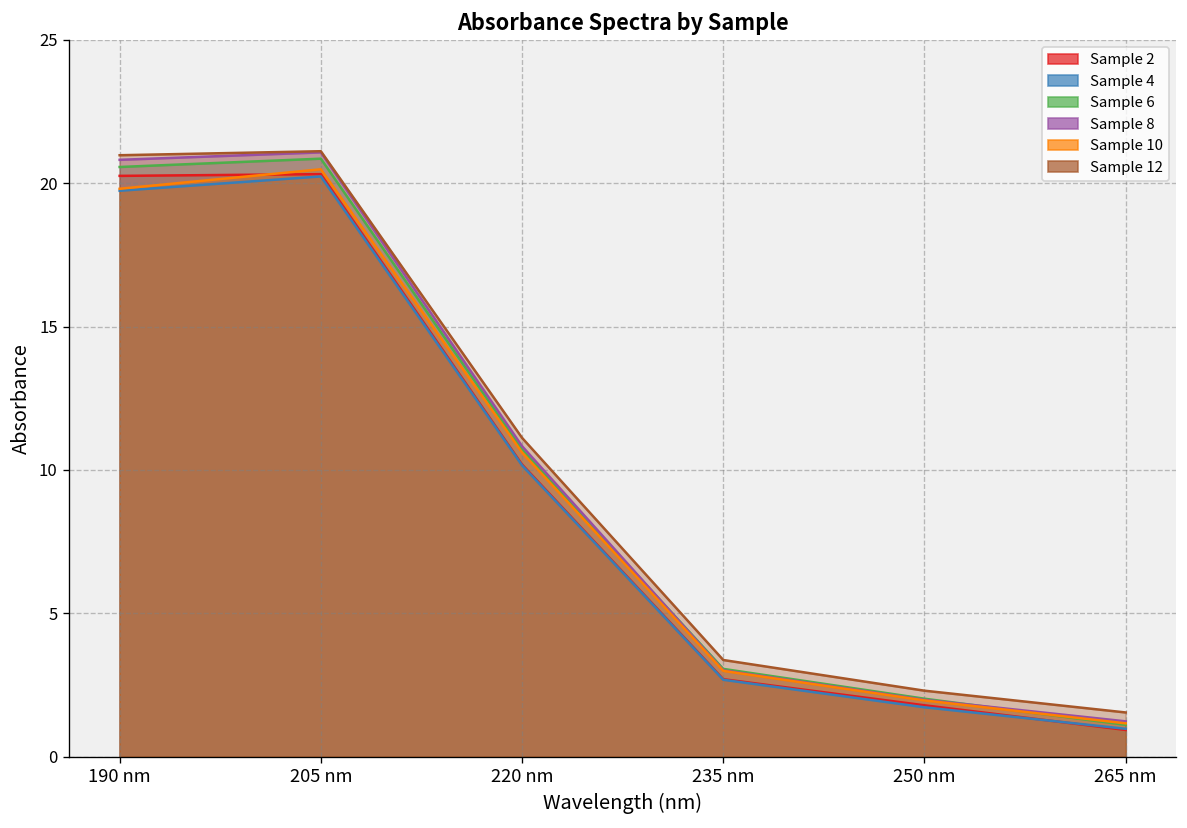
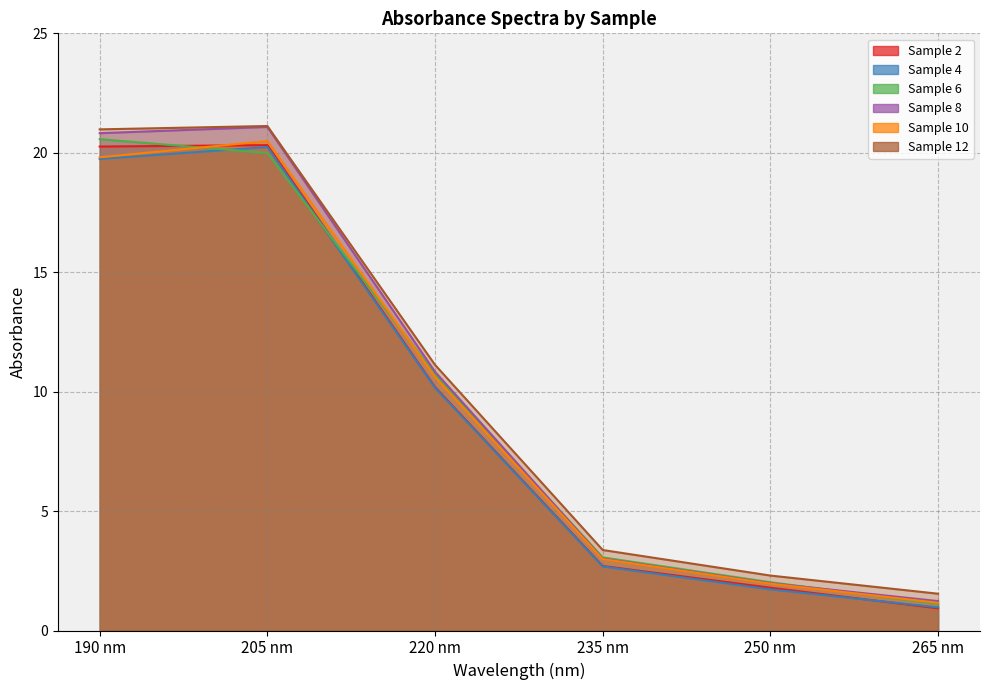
Sample 6, 205 nm: 20.9 -> 20.0
